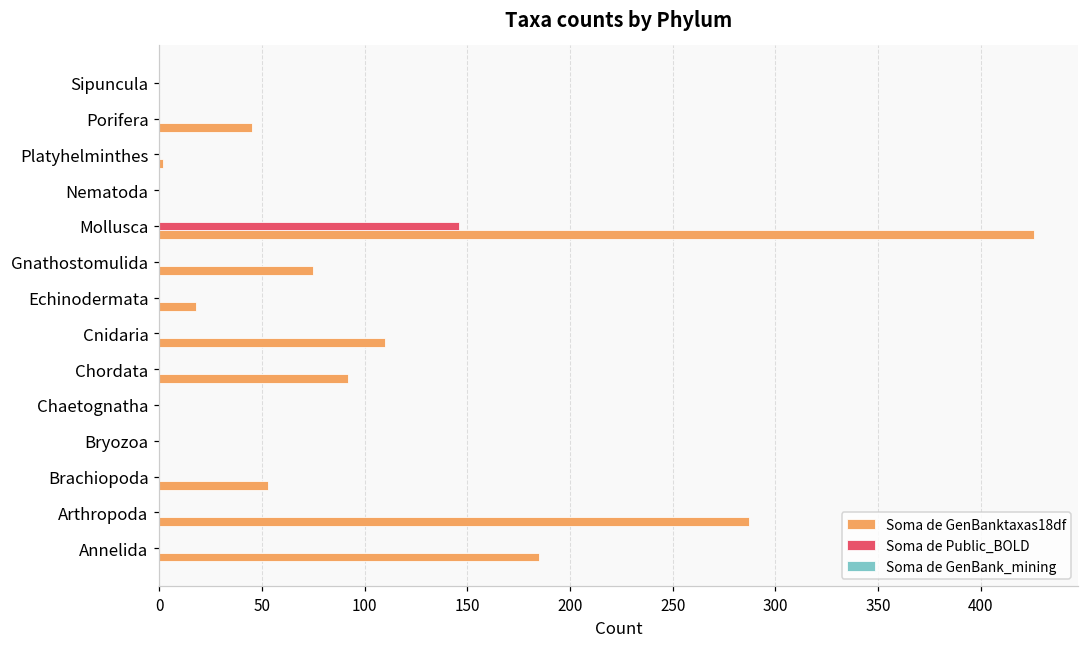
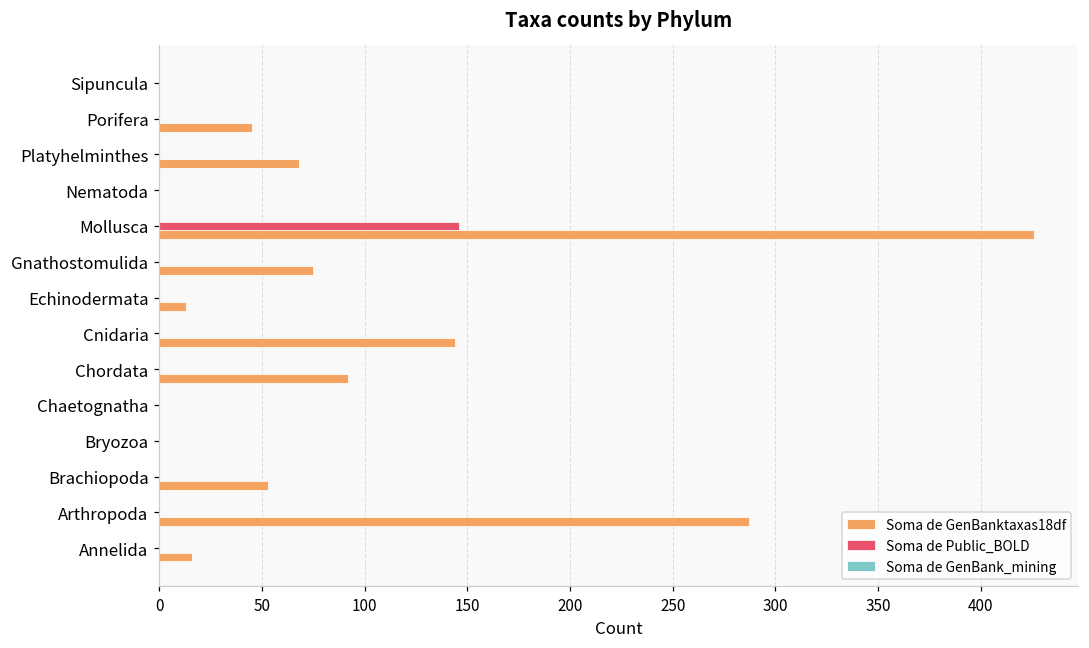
Soma de GenBanktaxas18df, Platyhelminthes: 2 -> 68
Soma de GenBanktaxas18df, Echinodermata: 18 -> 13
Soma de GenBanktaxas18df, Cnidaria: 110 -> 144
Soma de GenBanktaxas18df, Annelida: 185 -> 16
